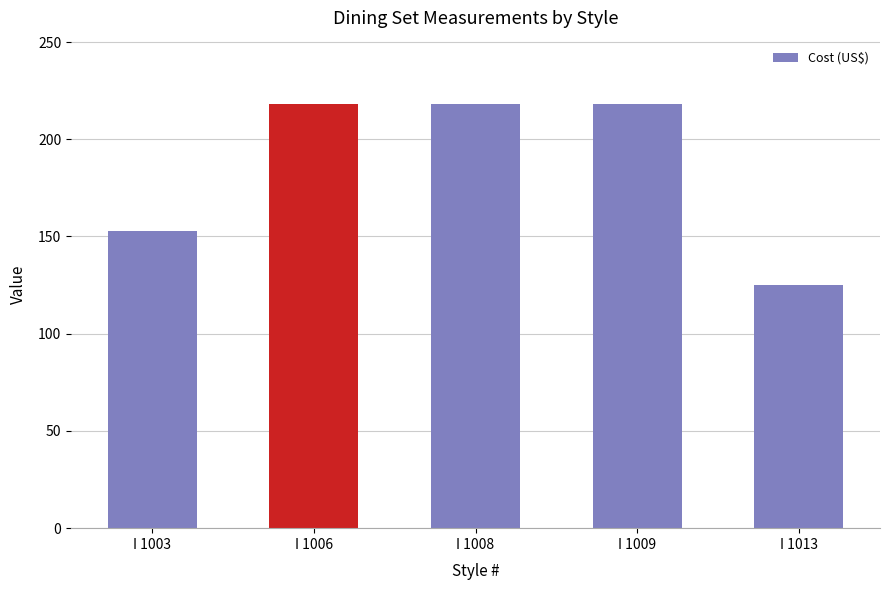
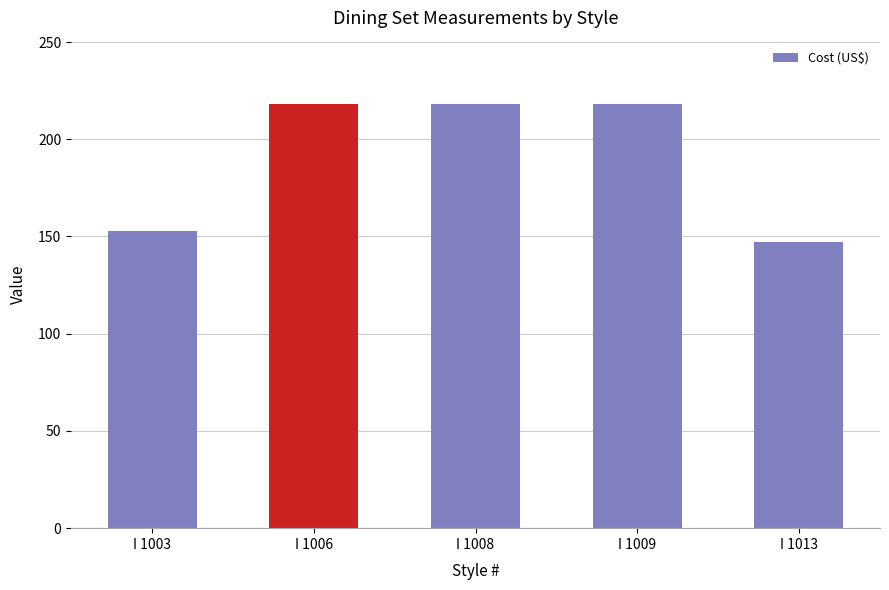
I 1013: 125 -> 147
